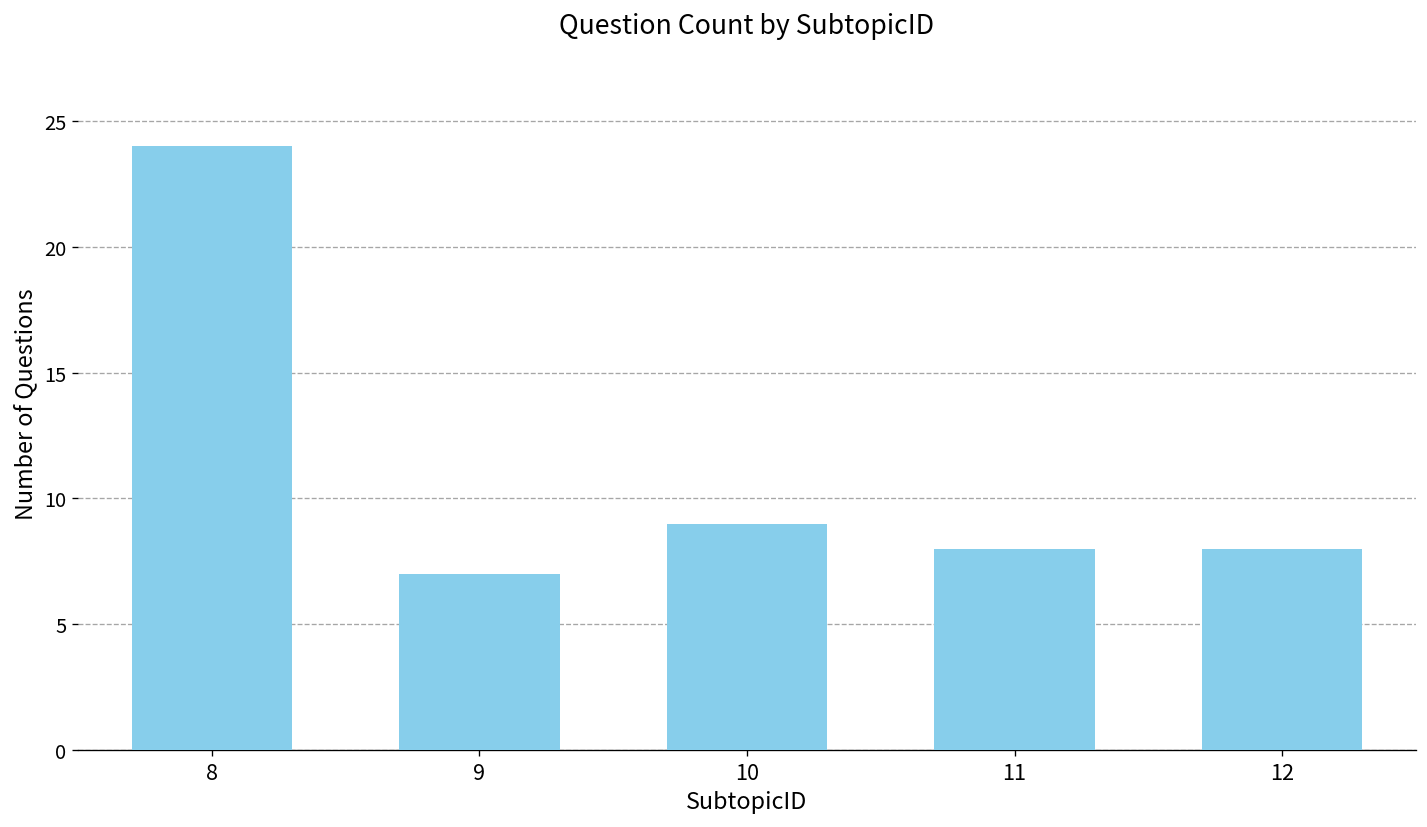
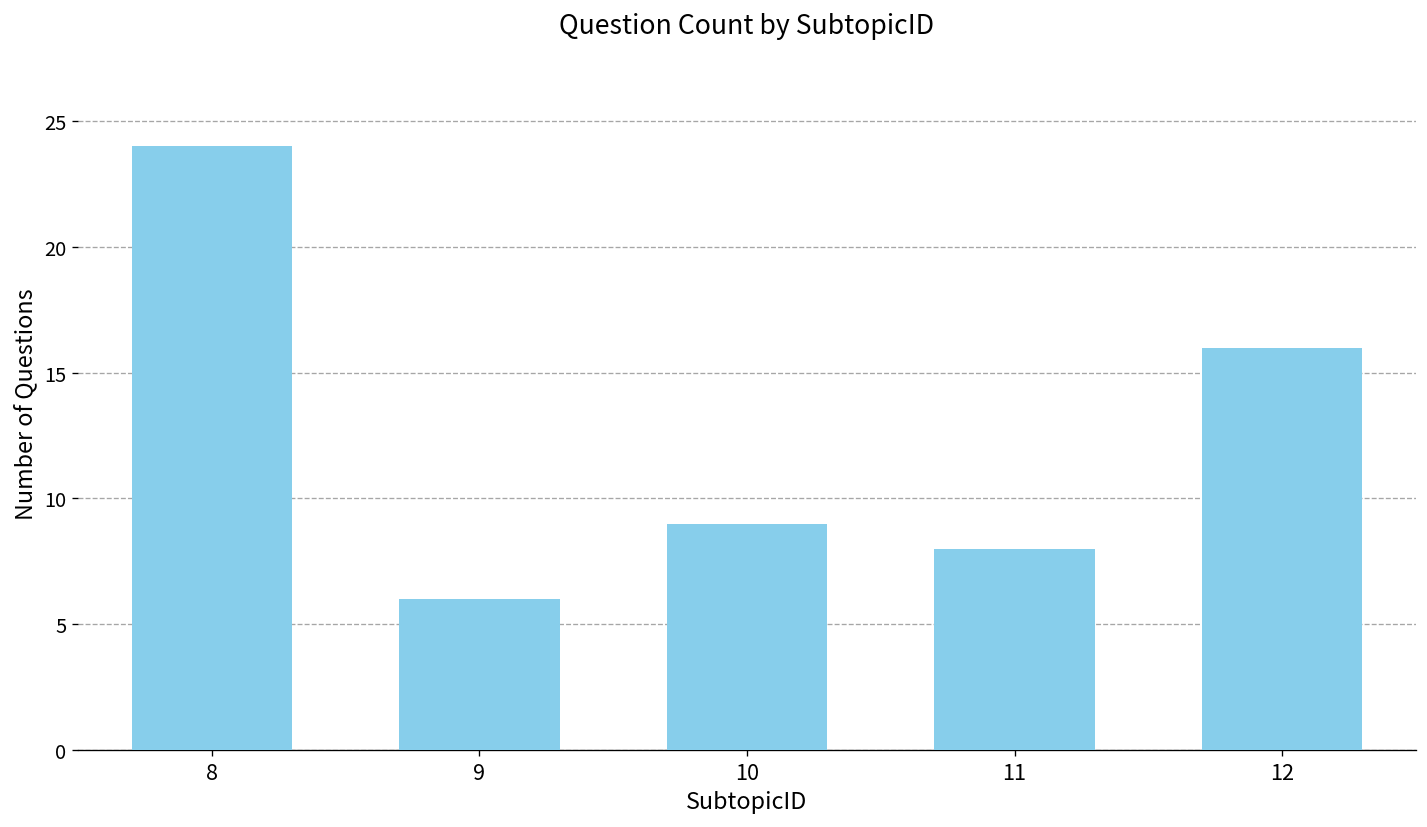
9: 7 -> 6
12: 8 -> 16
